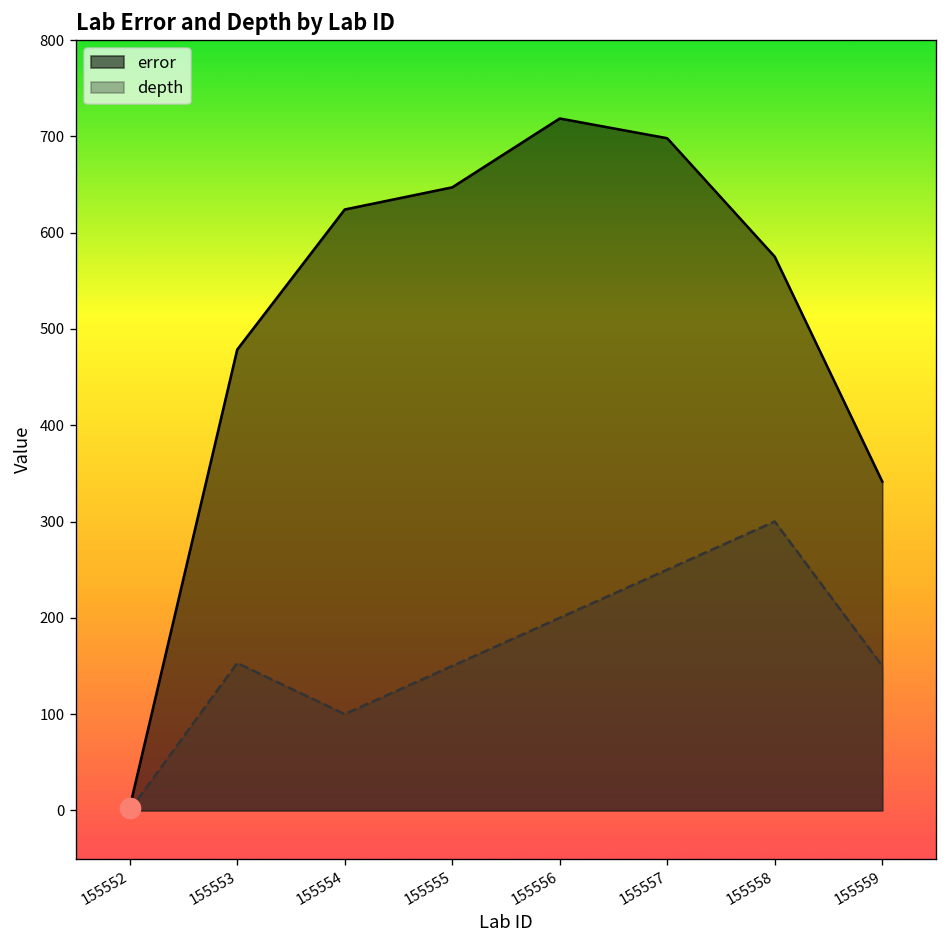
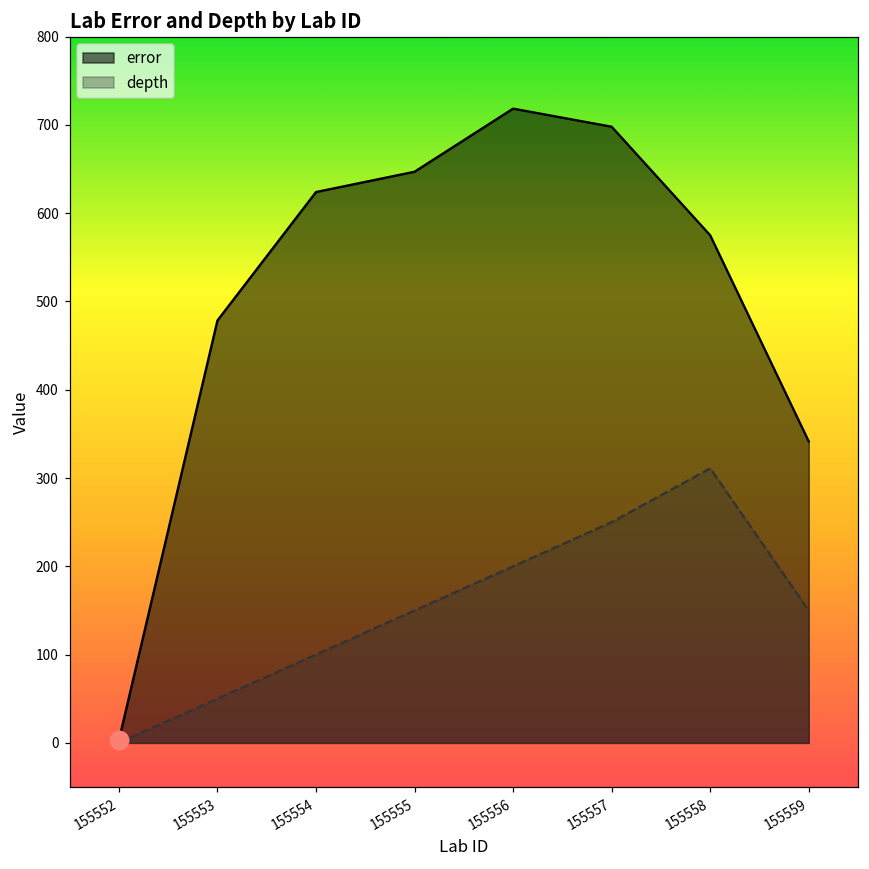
depth, 155553: 150 -> 50
depth, 155558: 300 -> 310
